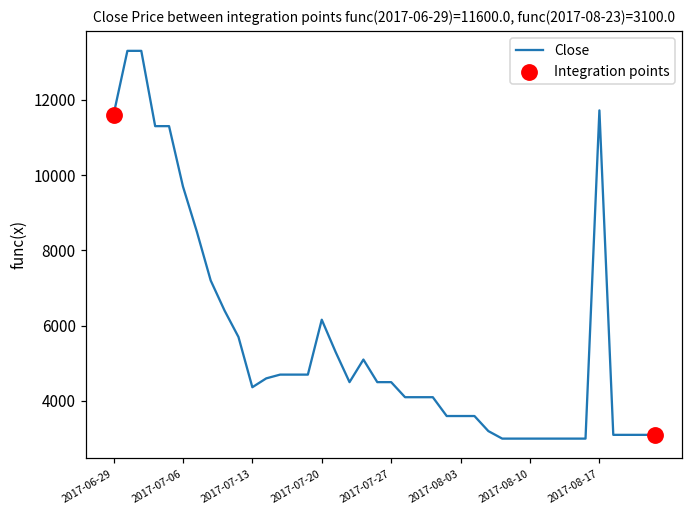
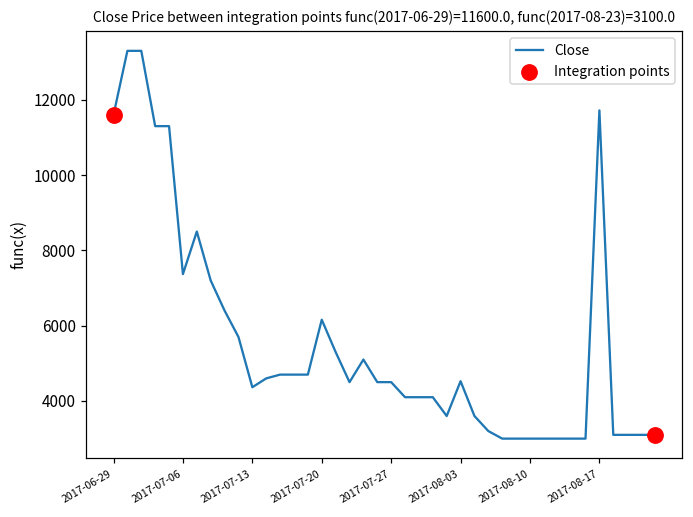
Close, 2017-07-06: 9700 -> 7400
Close, 2017-08-03: 3600 -> 4500
